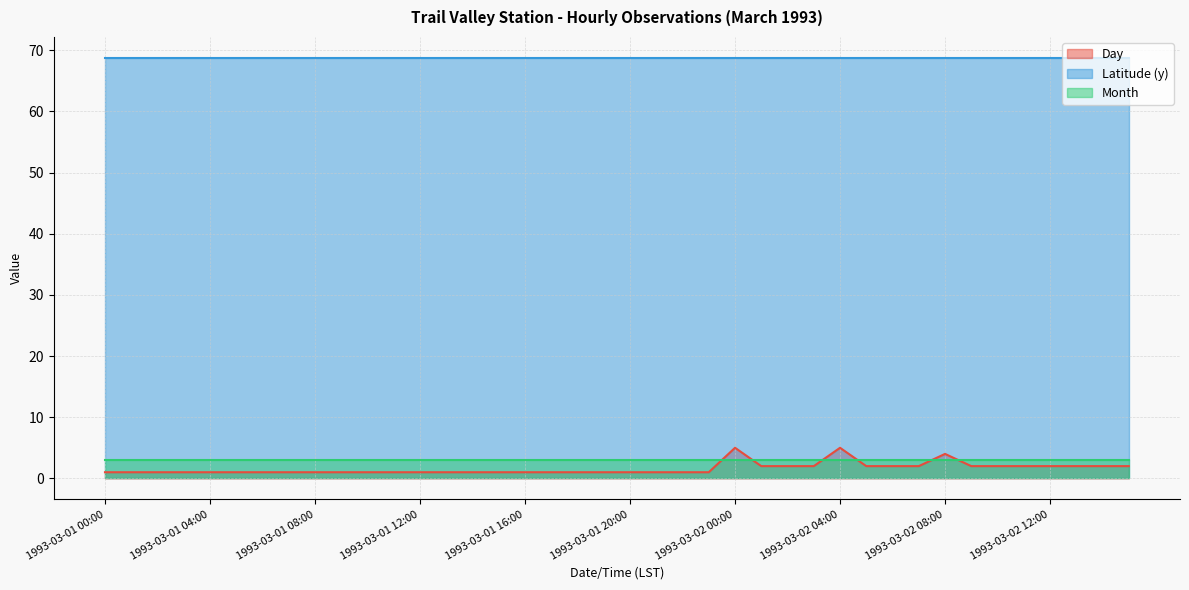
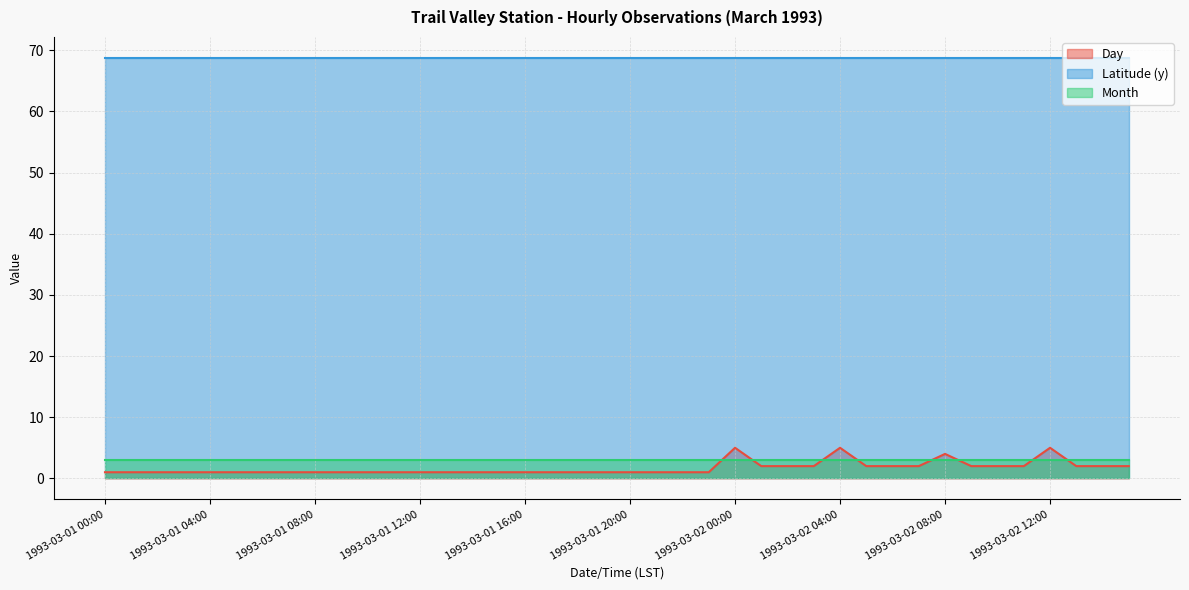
Day, 1993-03-02 12:00: 2 -> 5
